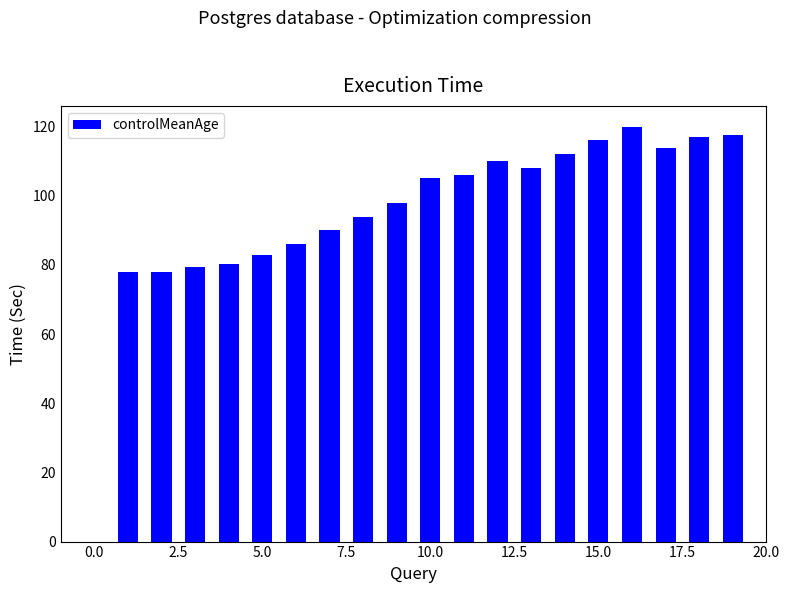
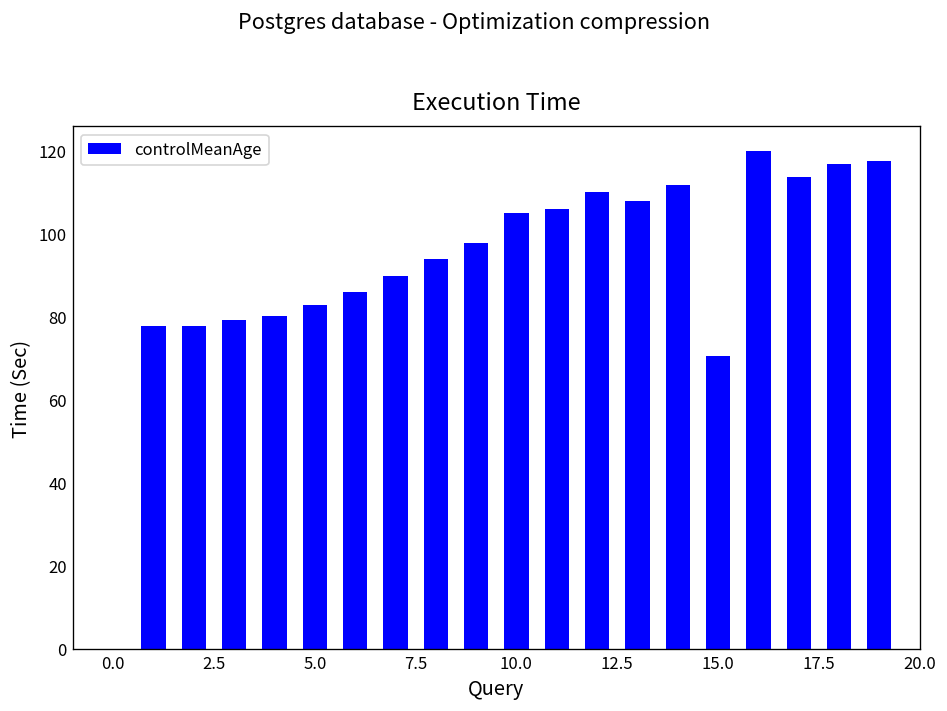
15.0: 116 -> 71
